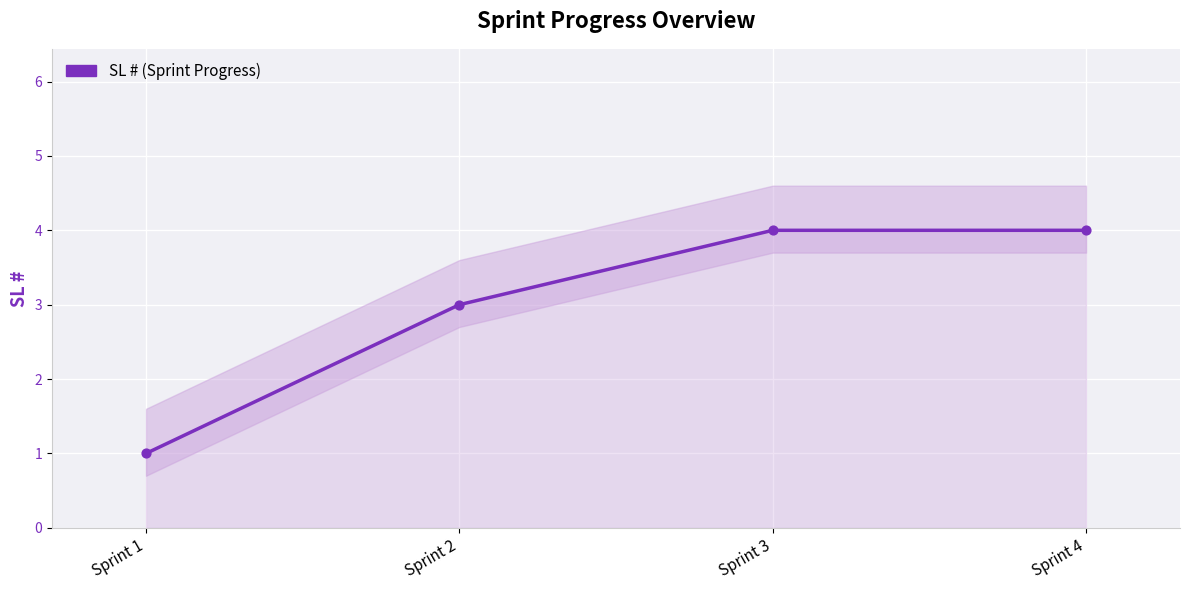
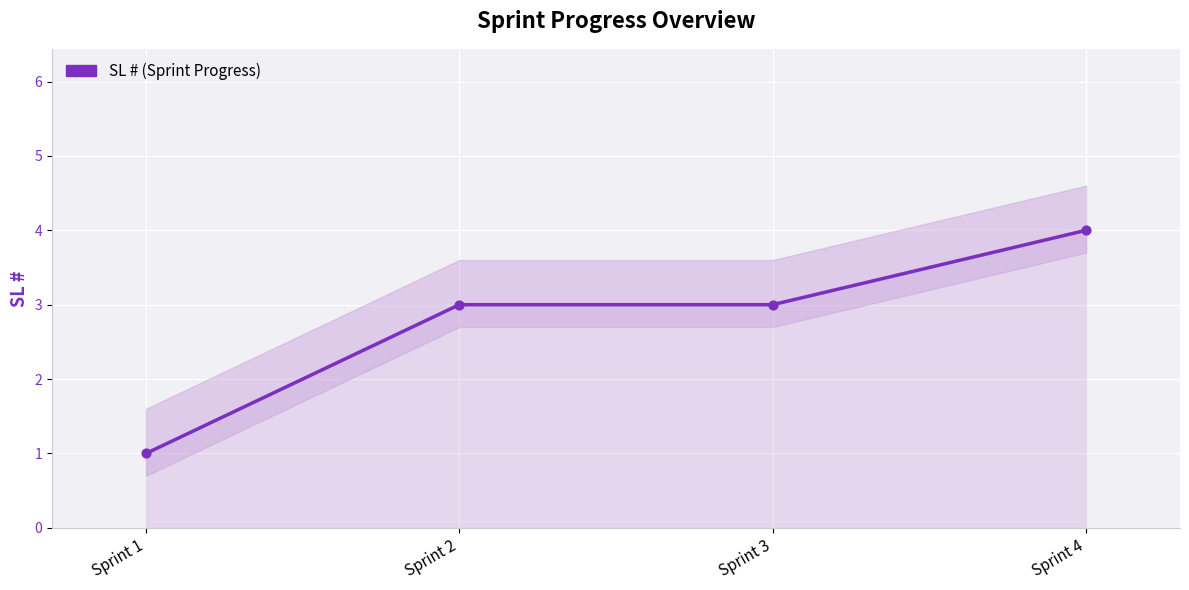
SL # (Sprint Progress), Sprint 3: 4 -> 3
